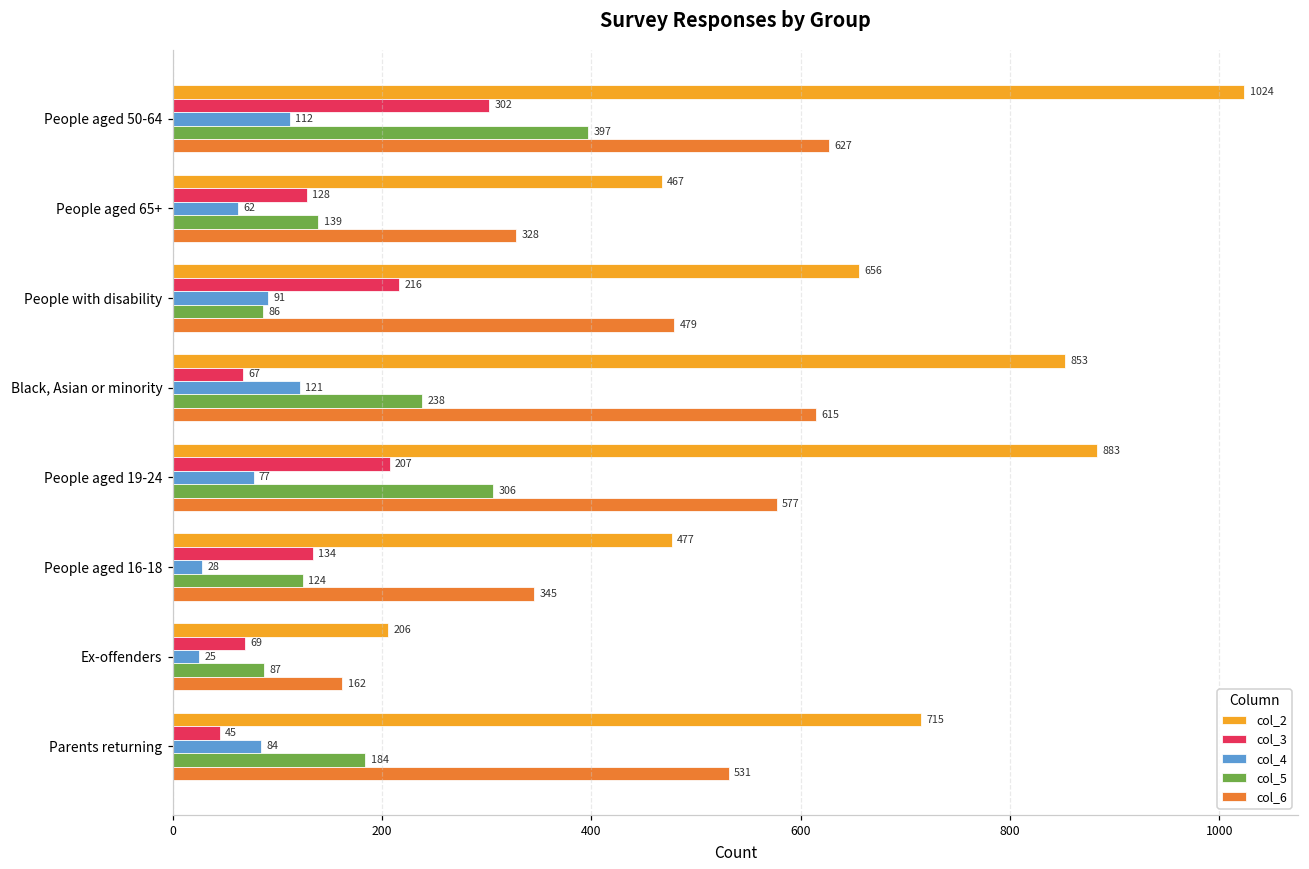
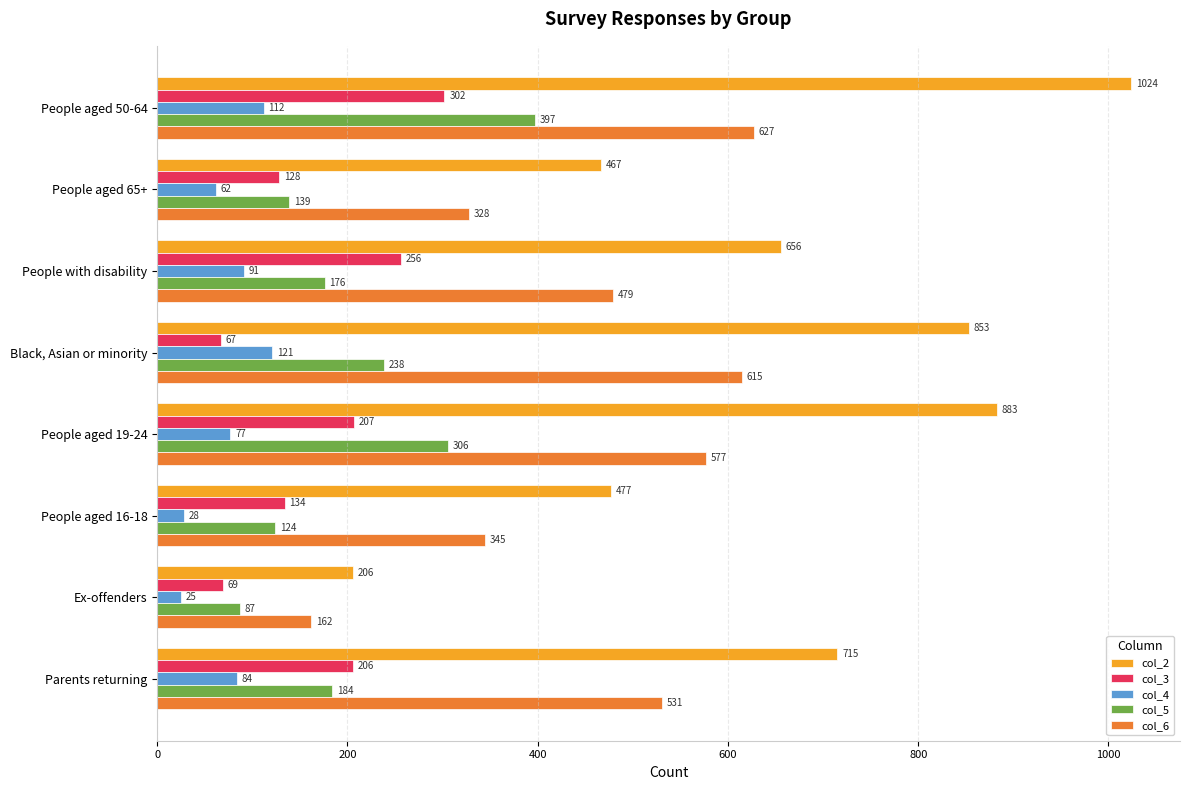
col_3, People with disability: 216 -> 256
col_5, People with disability: 86 -> 176
col_3, Parents returning: 45 -> 206
